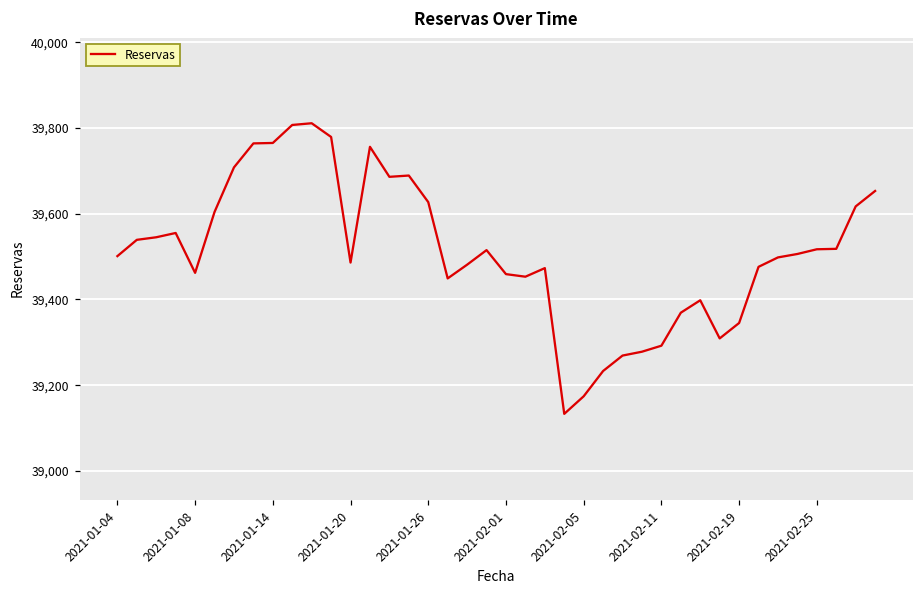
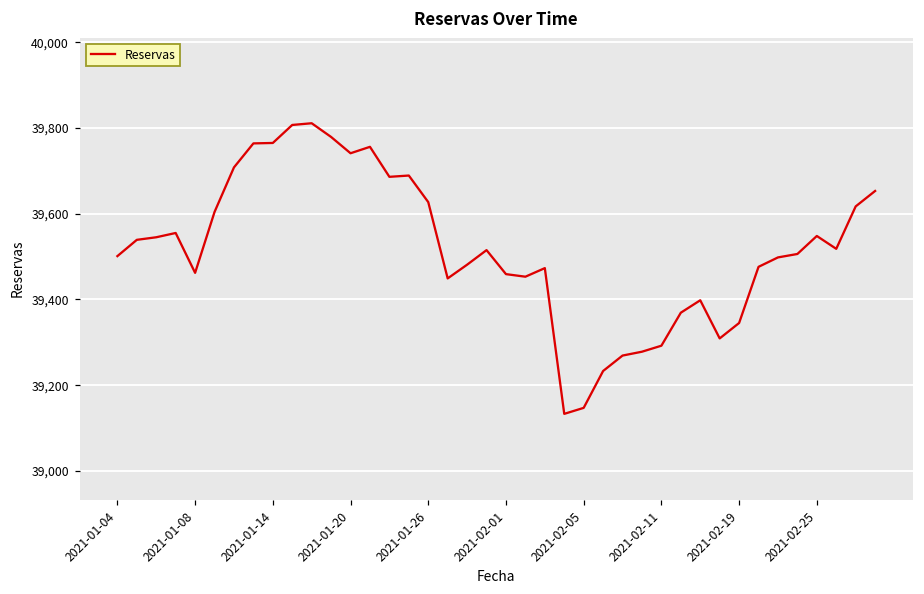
2021-01-20: 39,490 -> 39,740
2021-02-05: 39,170 -> 39,150
2021-02-25: 39,520 -> 39,550
